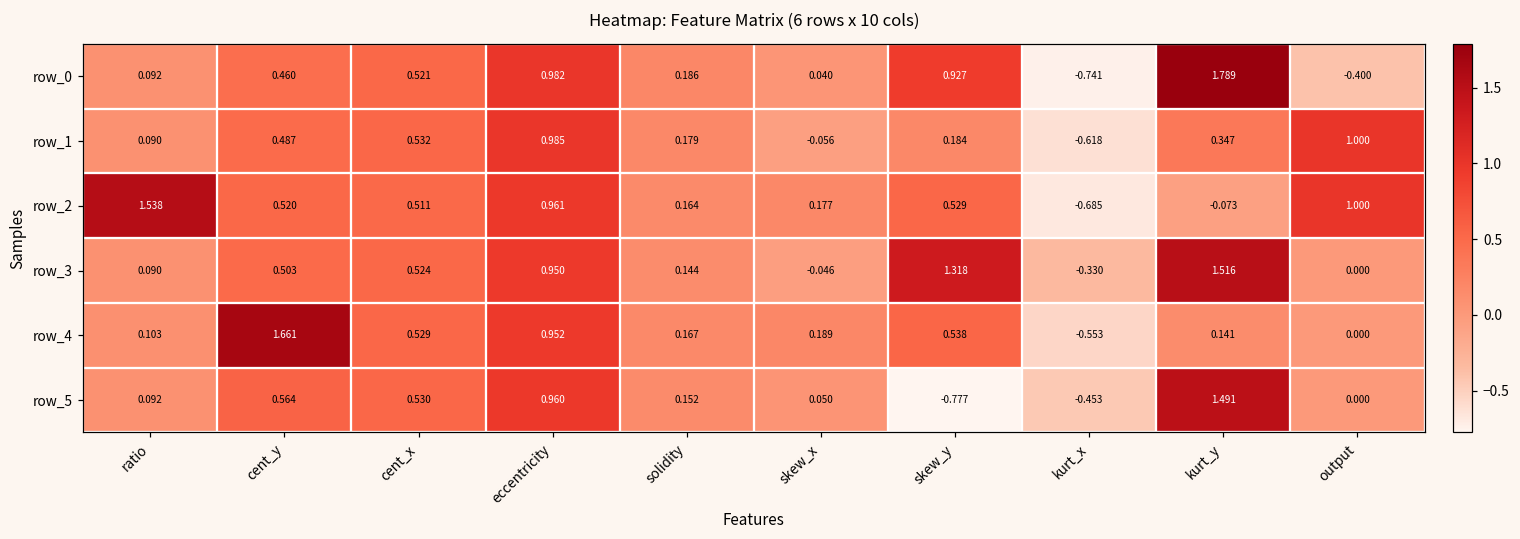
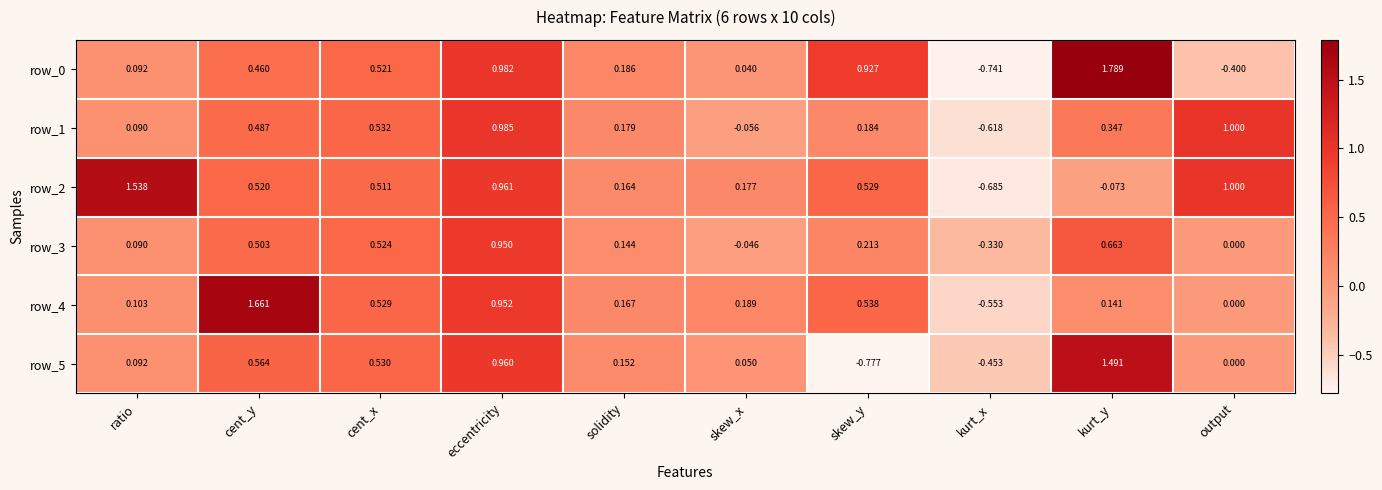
row_3, skew_y: 1.318 -> 0.213
row_3, kurt_y: 1.516 -> 0.663
